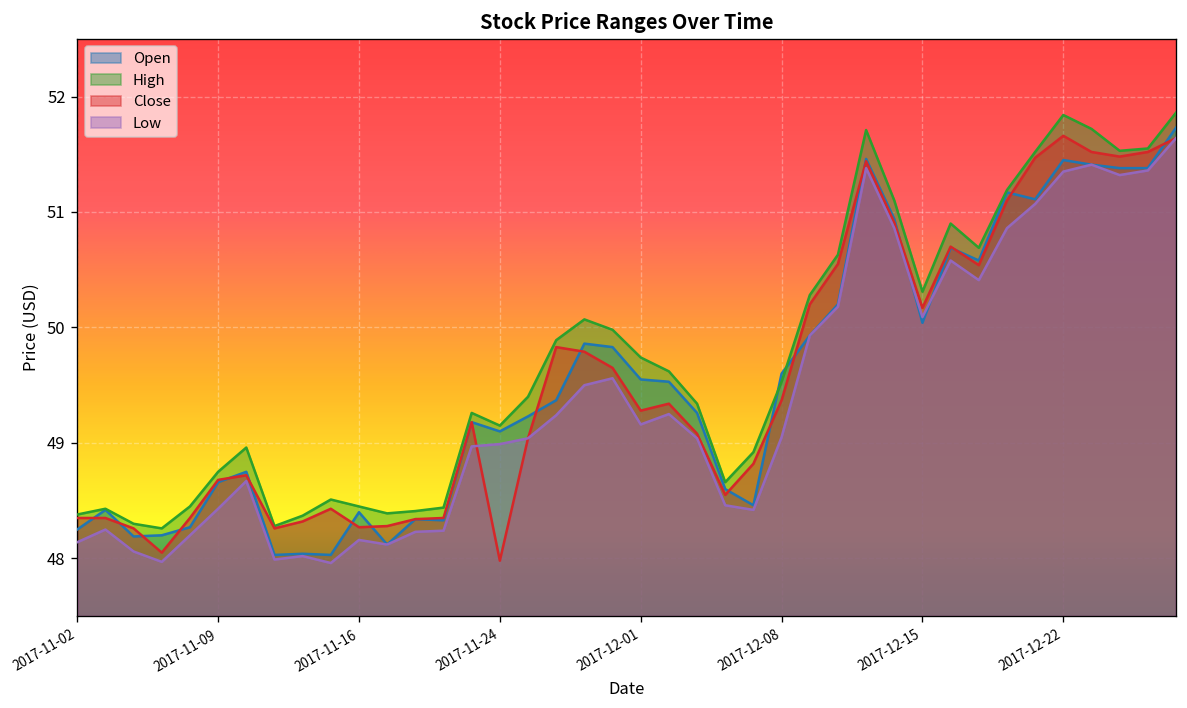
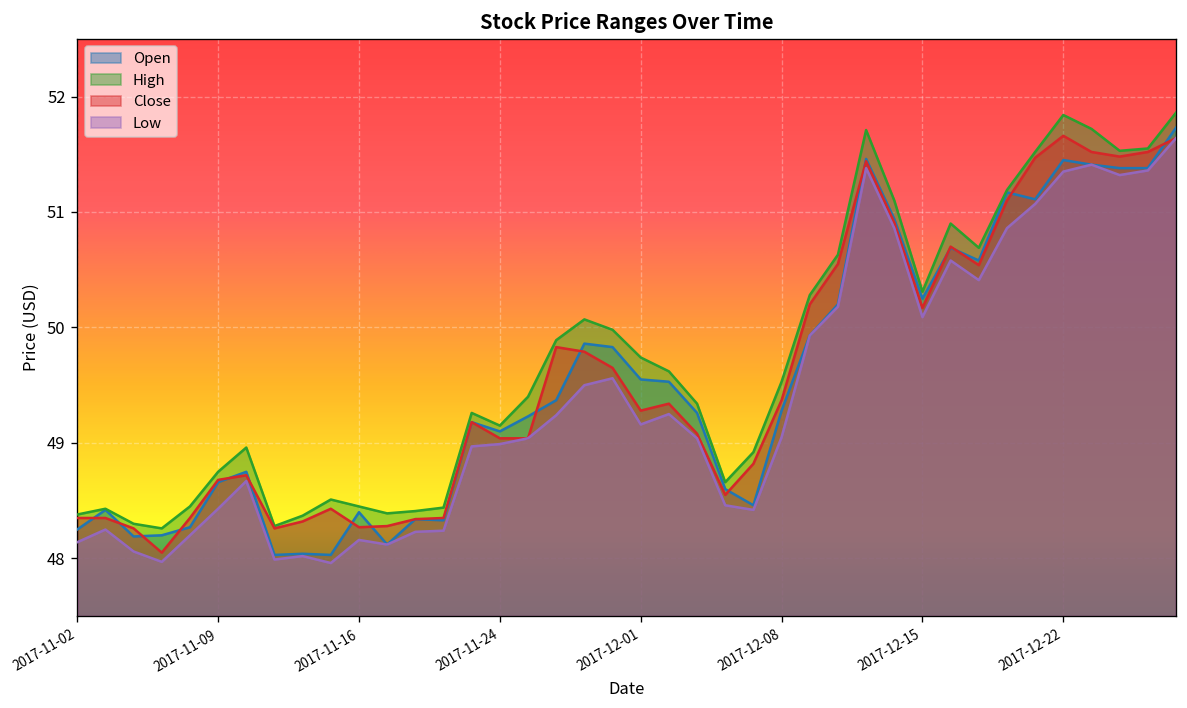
Close, 2017-11-24: 48.0 -> 49.0
Open, 2017-12-08: 49.6 -> 49.3
Open, 2017-12-15: 50.0 -> 50.3
